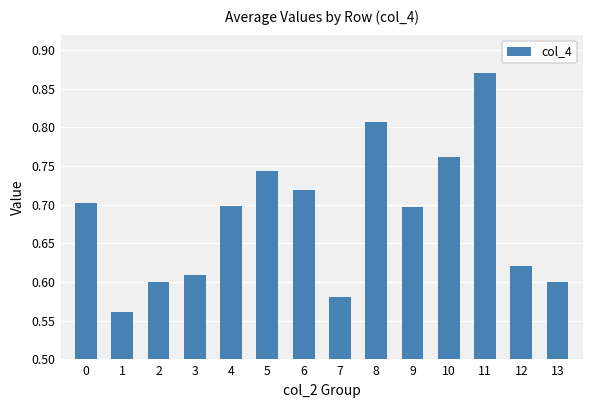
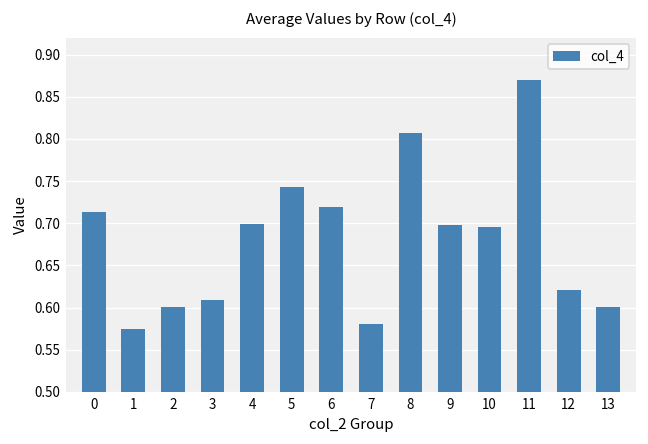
0: 0.70 -> 0.71
1: 0.56 -> 0.57
10: 0.76 -> 0.70
